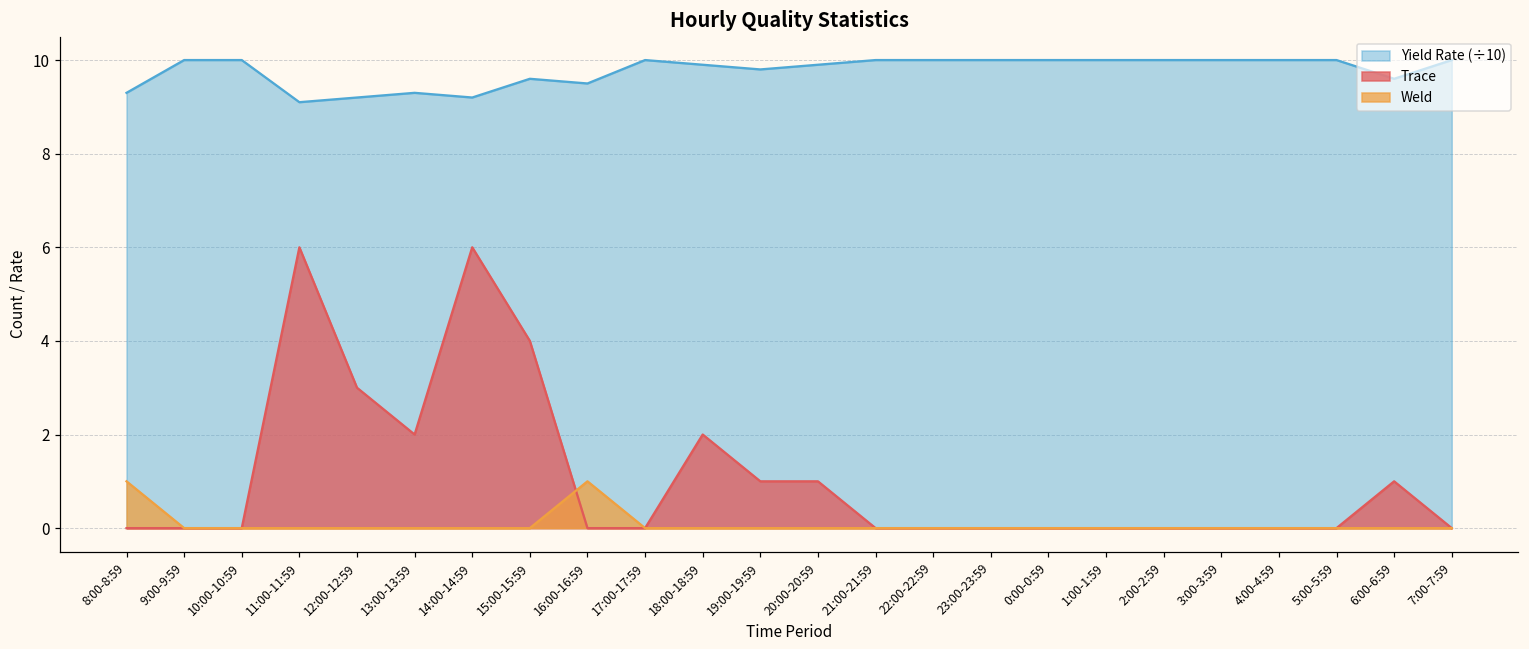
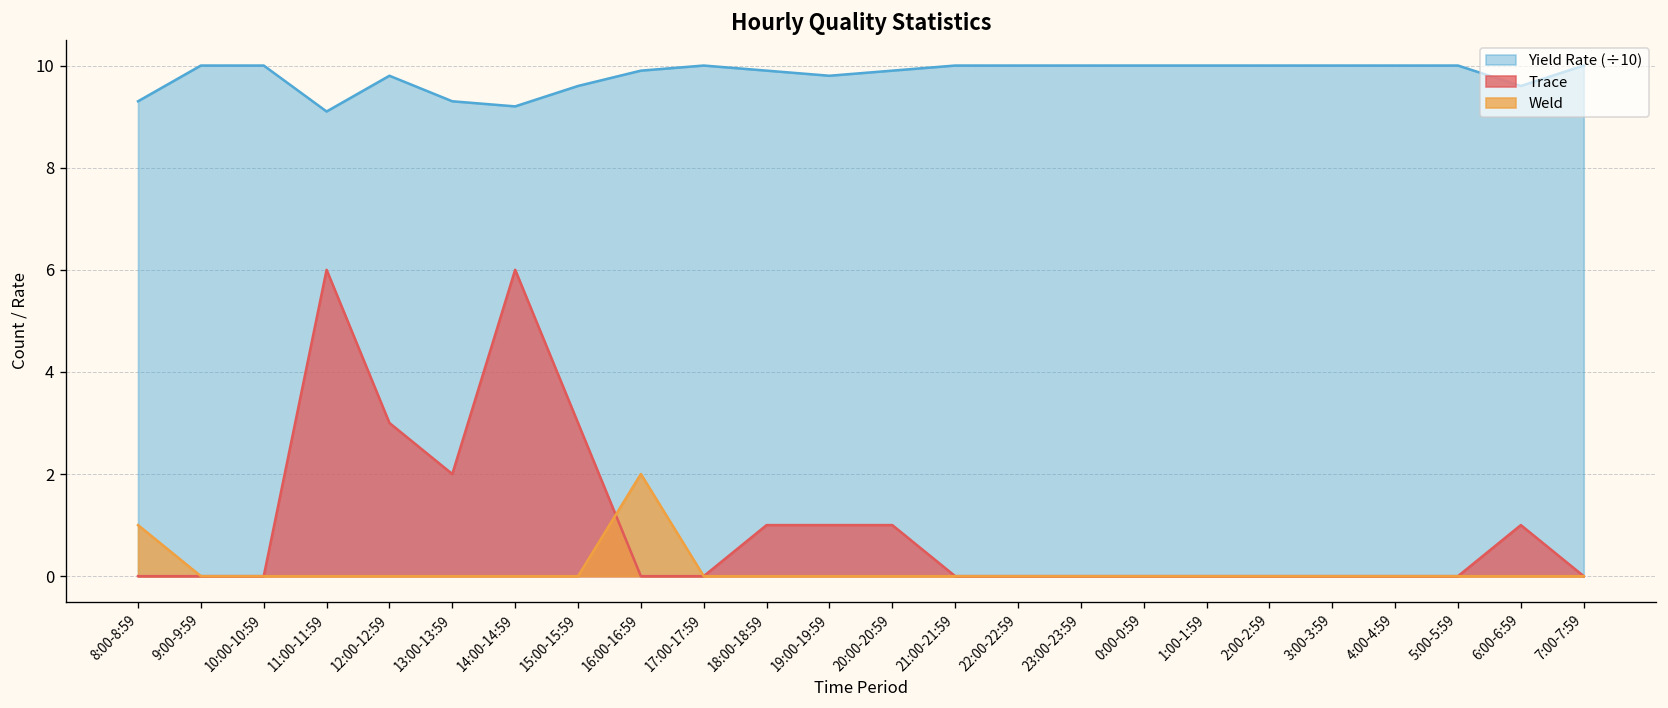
Yield Rate (÷10), 12:00-12:59: 9.2 -> 9.8
Trace, 15:00-15:59: 4 -> 3
Yield Rate (÷10), 16:00-16:59: 9.5 -> 9.9
Weld, 16:00-16:59: 1 -> 2
Trace, 18:00-18:59: 2 -> 1
